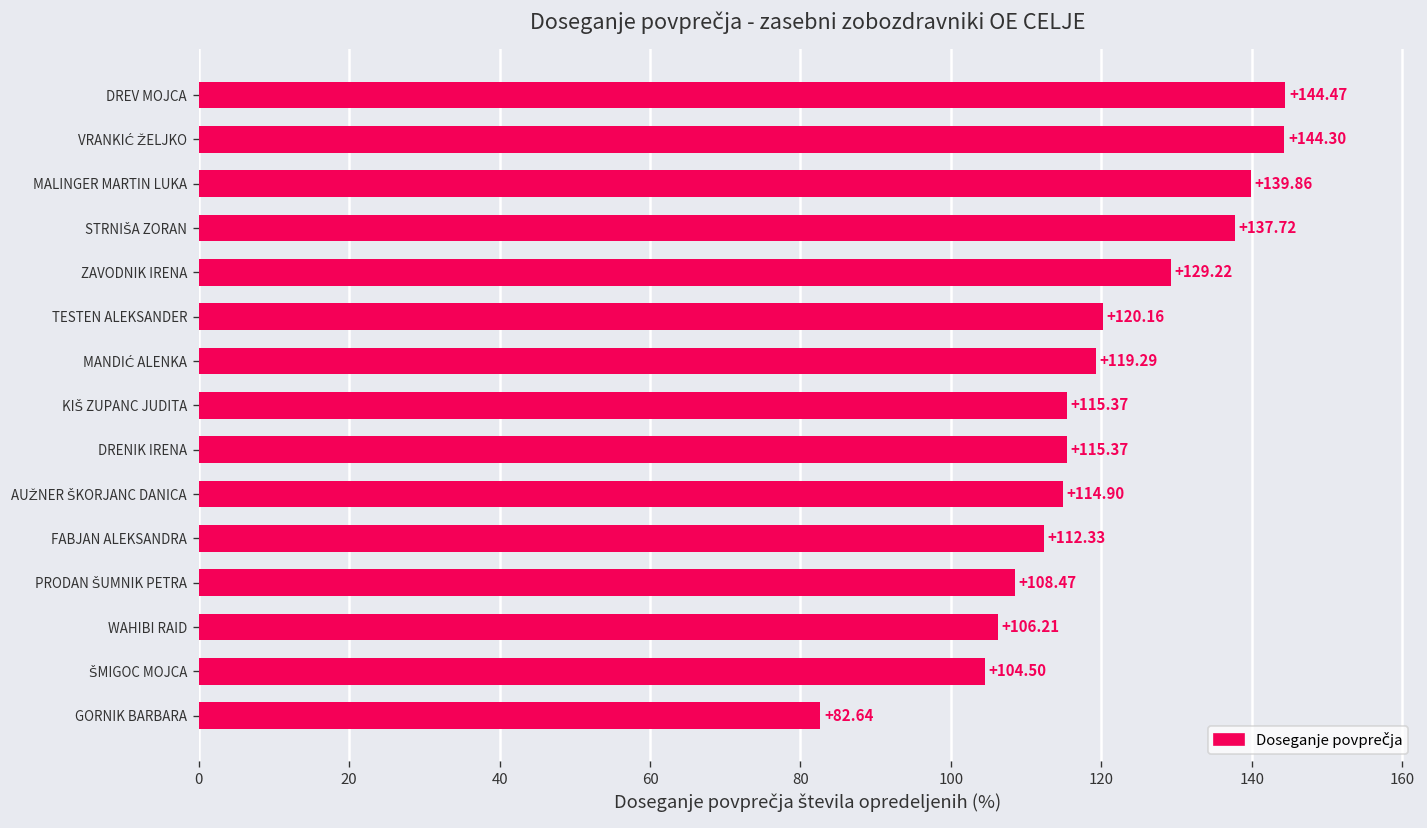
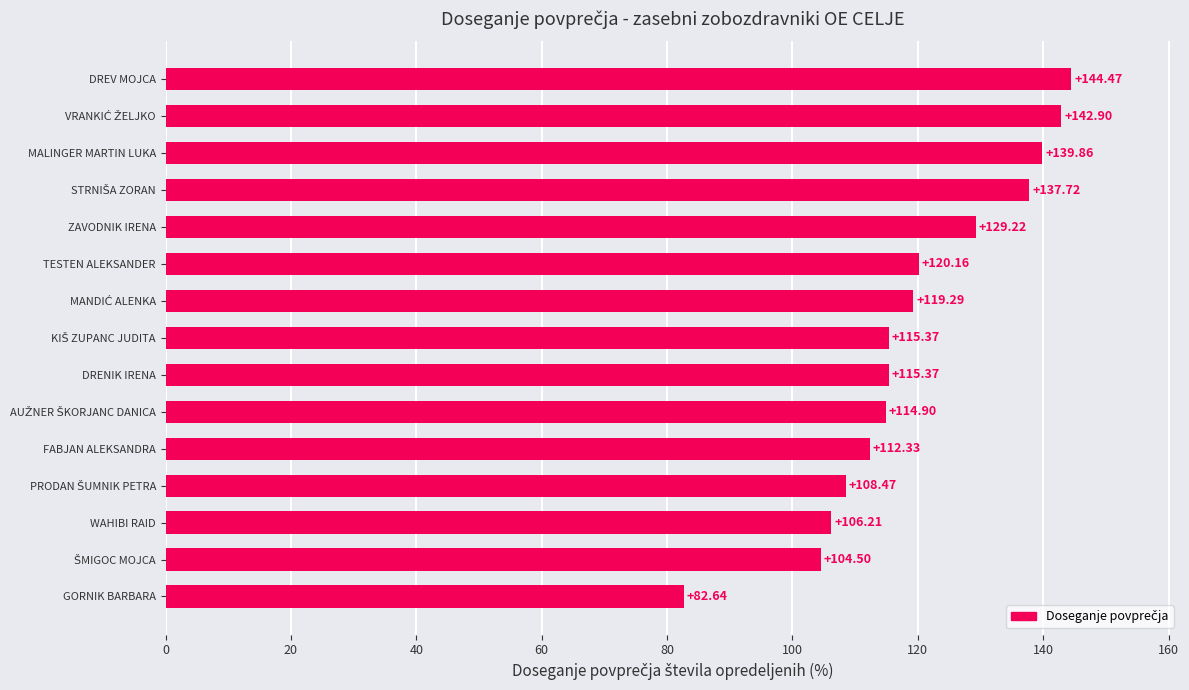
VRANKIĆ ŽELJKO: +144.30 -> +142.90
